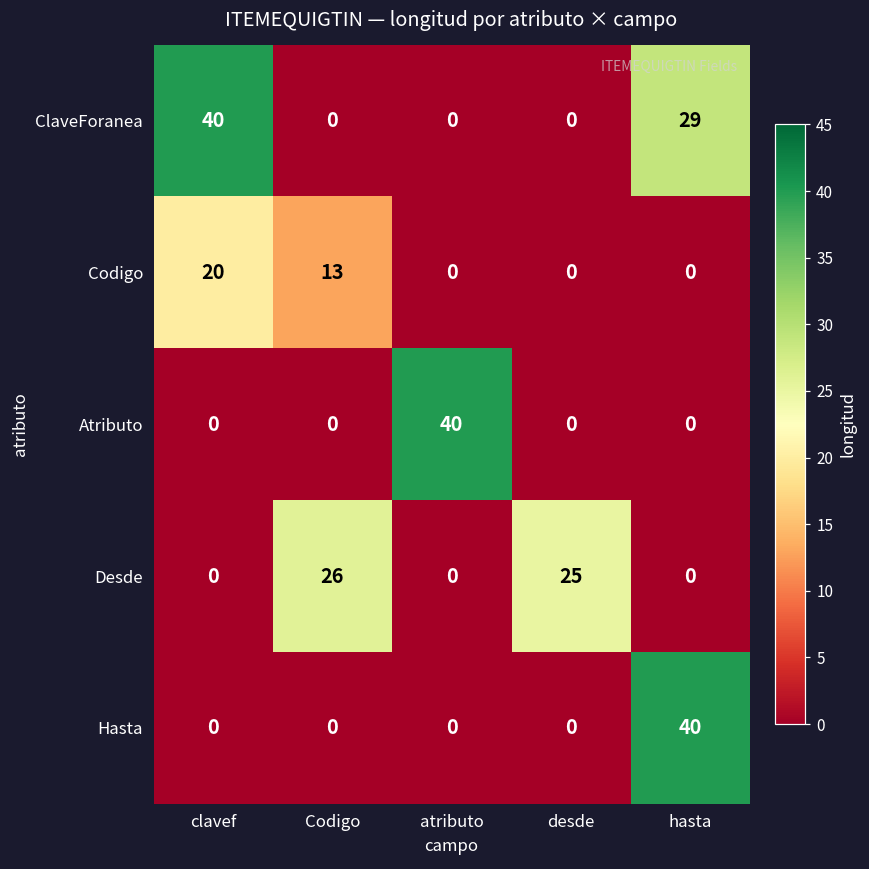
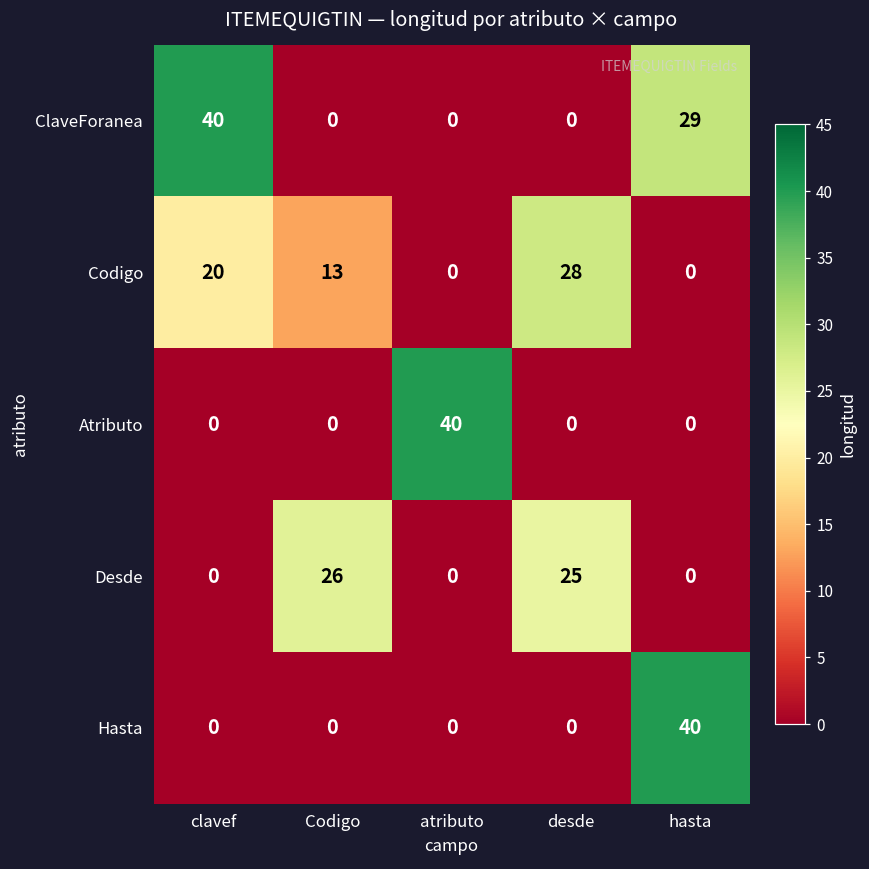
Codigo, desde: 0 -> 28
